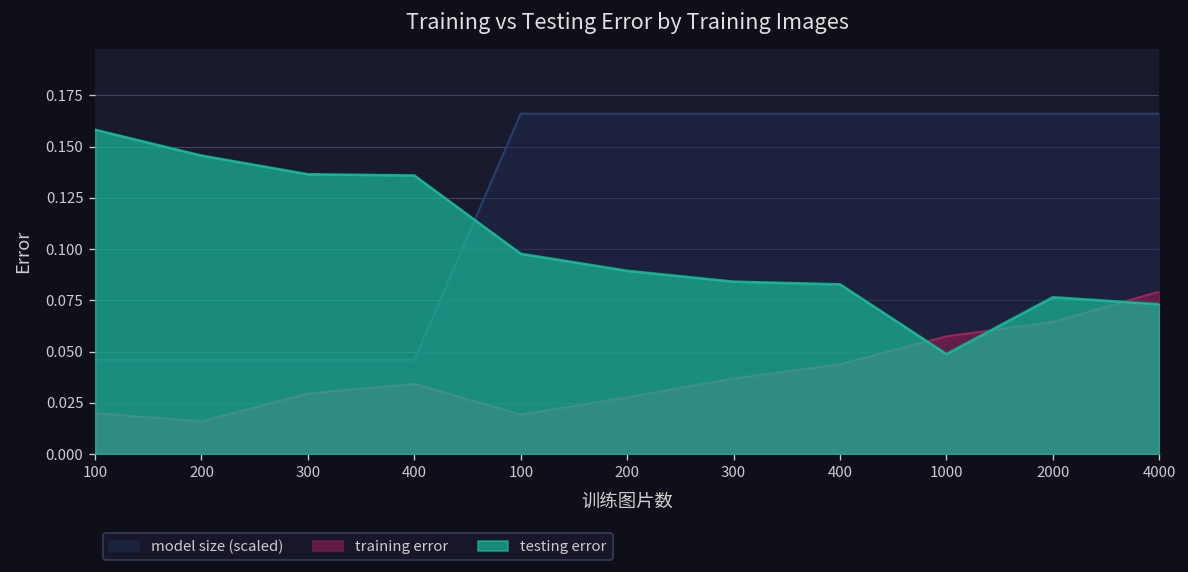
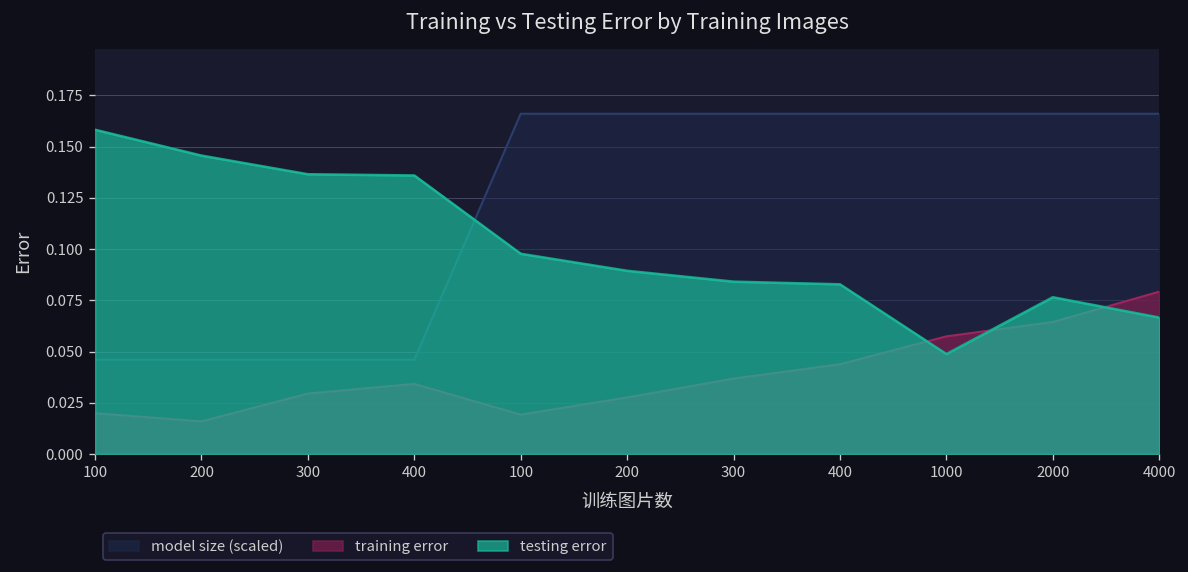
testing error, 4000: 0.073 -> 0.067
